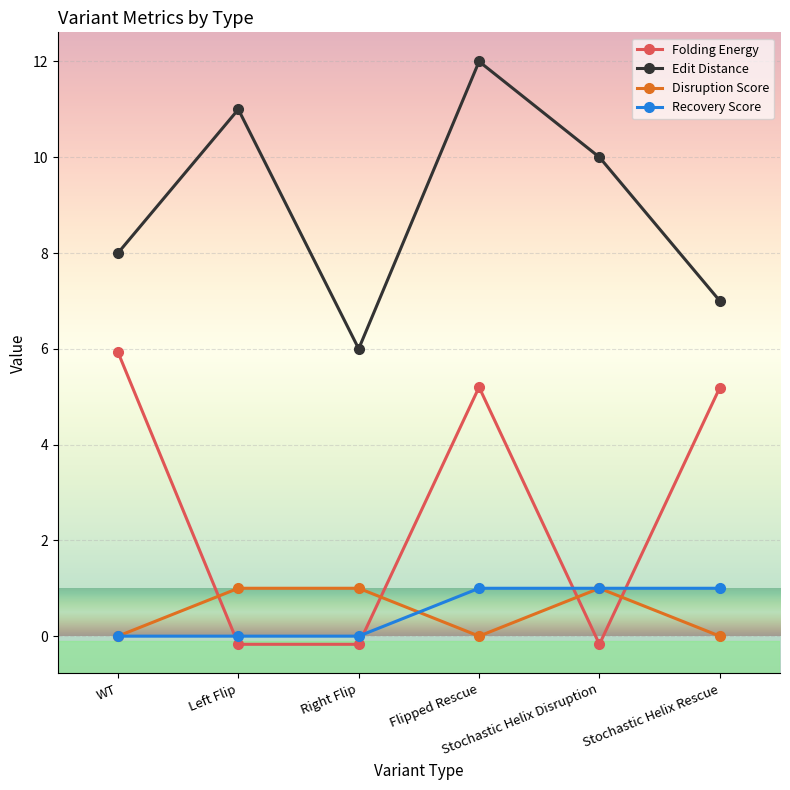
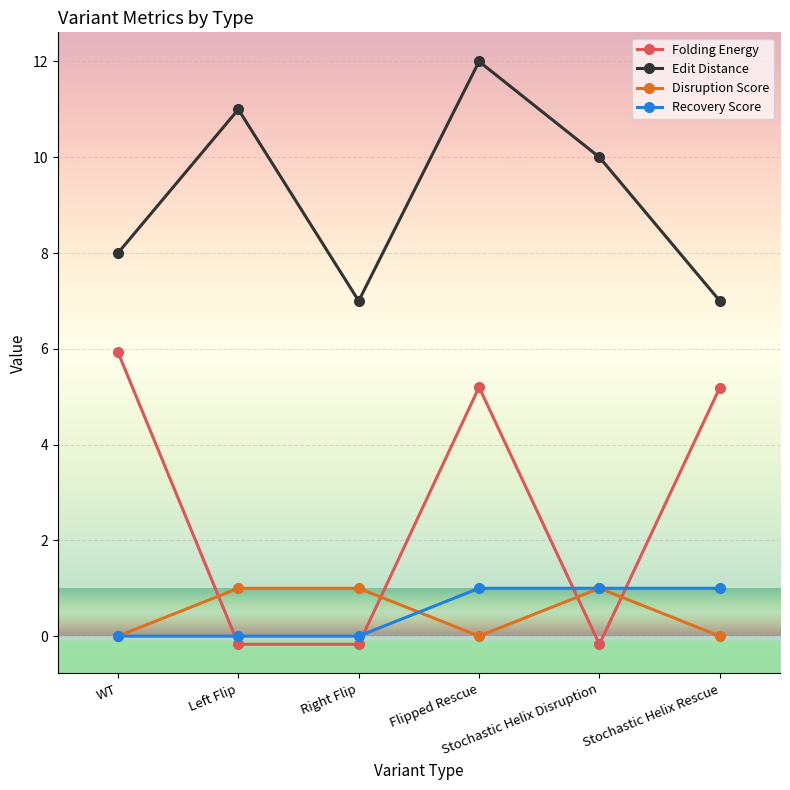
Edit Distance, Right Flip: 6 -> 7
